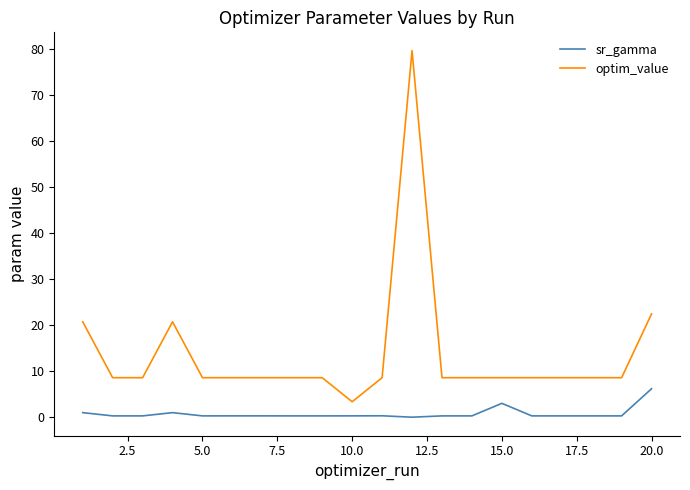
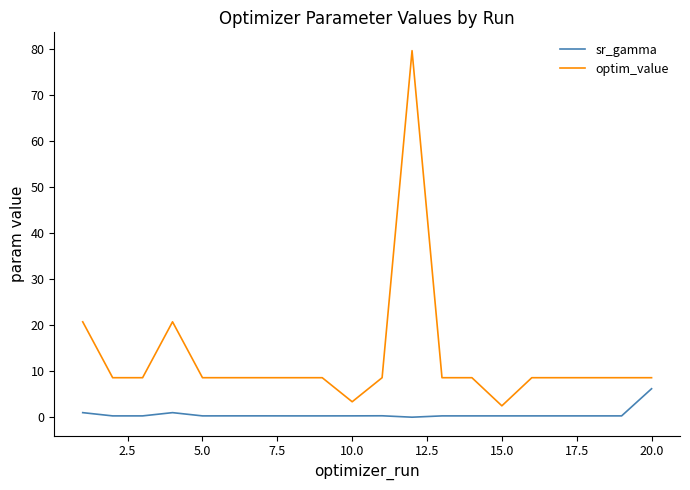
sr_gamma, 15.0: 3 -> 0
optim_value, 15.0: 9 -> 2
optim_value, 20.0: 22 -> 9
